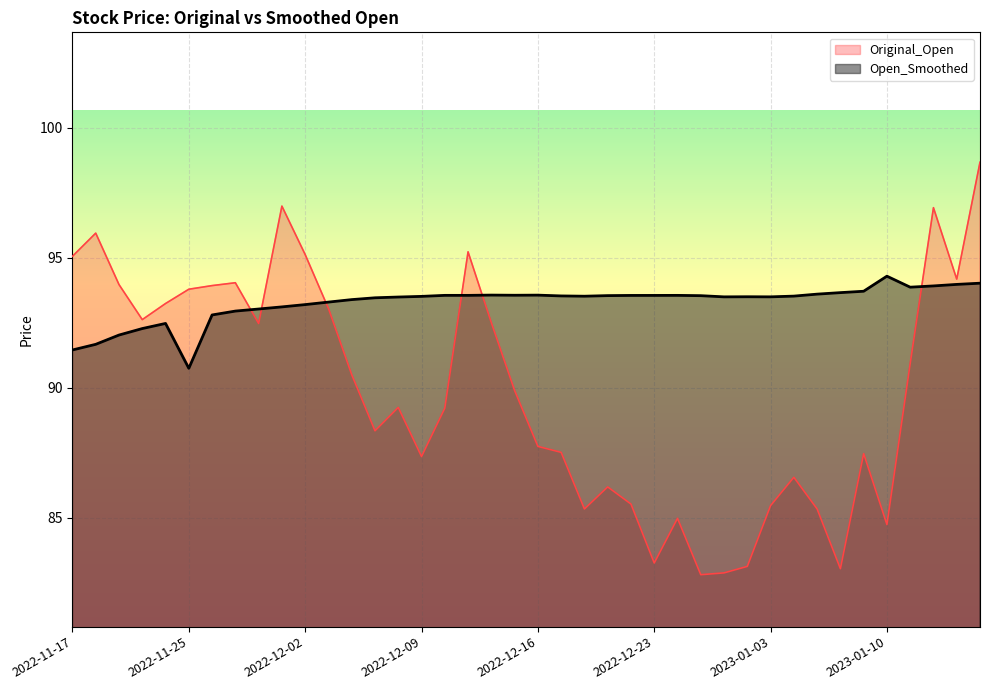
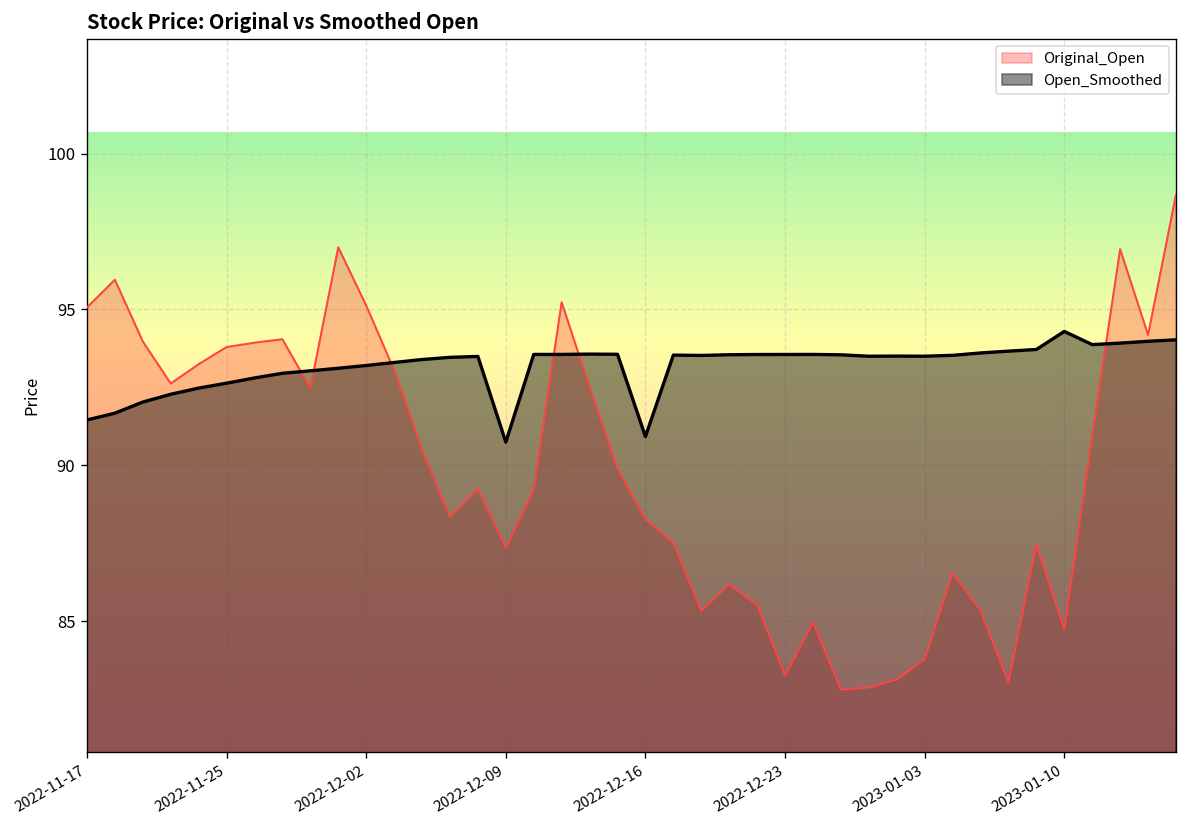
Open_Smoothed, 2022-11-25: 90.7 -> 92.6
Open_Smoothed, 2022-12-09: 93.5 -> 90.7
Original_Open, 2022-12-16: 87.7 -> 88.3
Open_Smoothed, 2022-12-16: 93.6 -> 90.9
Original_Open, 2023-01-03: 85.5 -> 83.8
